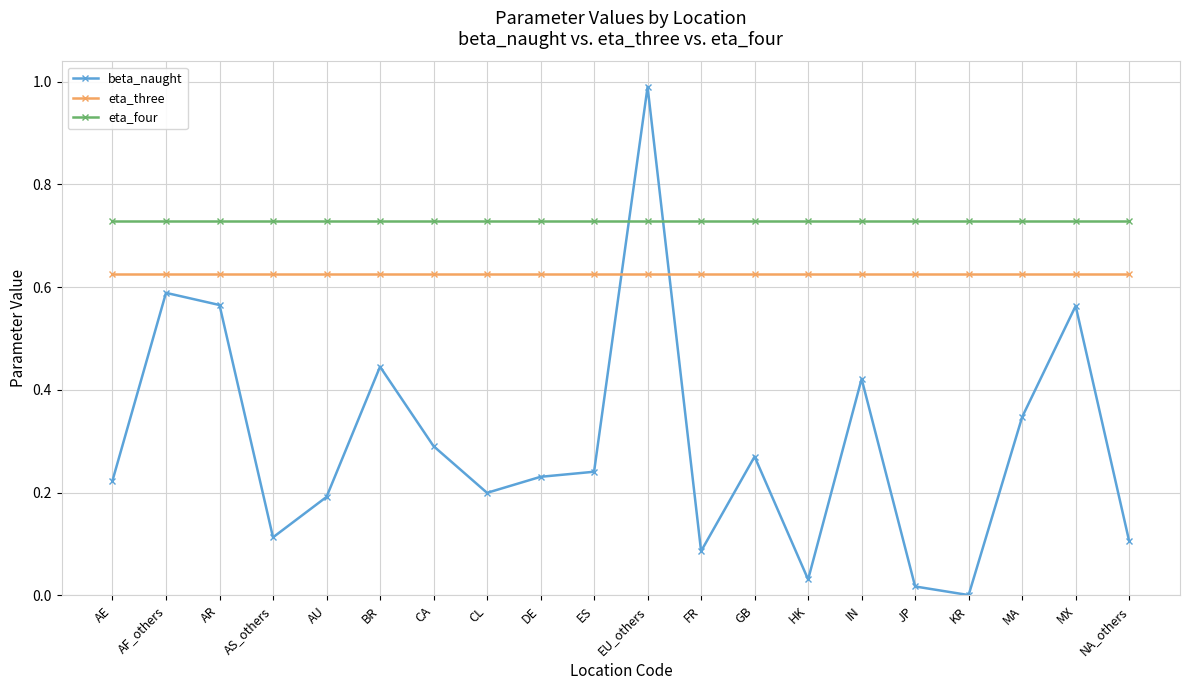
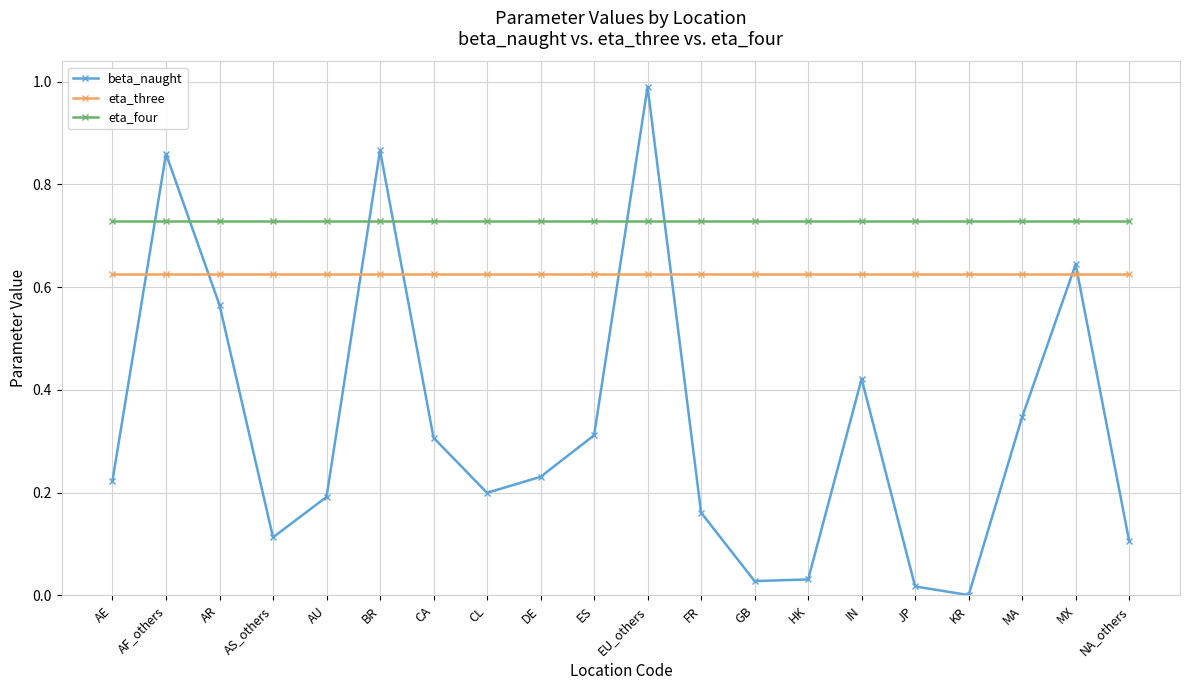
beta_naught, AF_others: 0.59 -> 0.86
beta_naught, BR: 0.45 -> 0.87
beta_naught, CA: 0.29 -> 0.31
beta_naught, ES: 0.24 -> 0.31
beta_naught, FR: 0.09 -> 0.16
beta_naught, GB: 0.27 -> 0.03
beta_naught, MX: 0.56 -> 0.64
